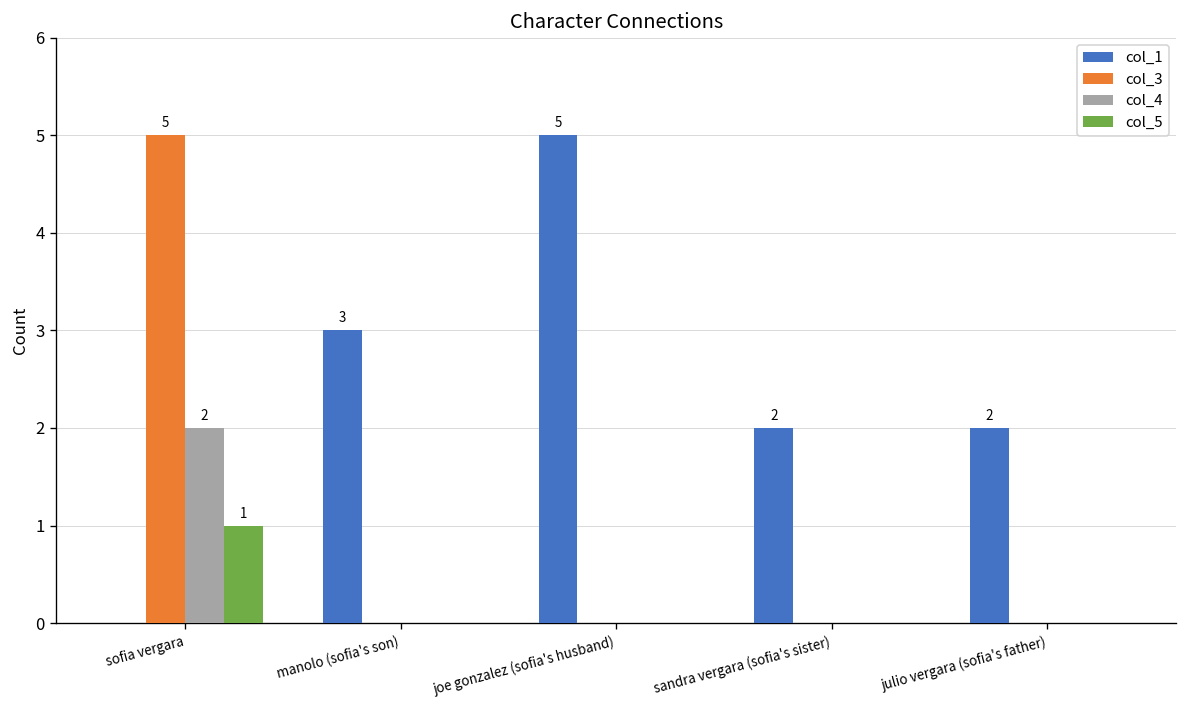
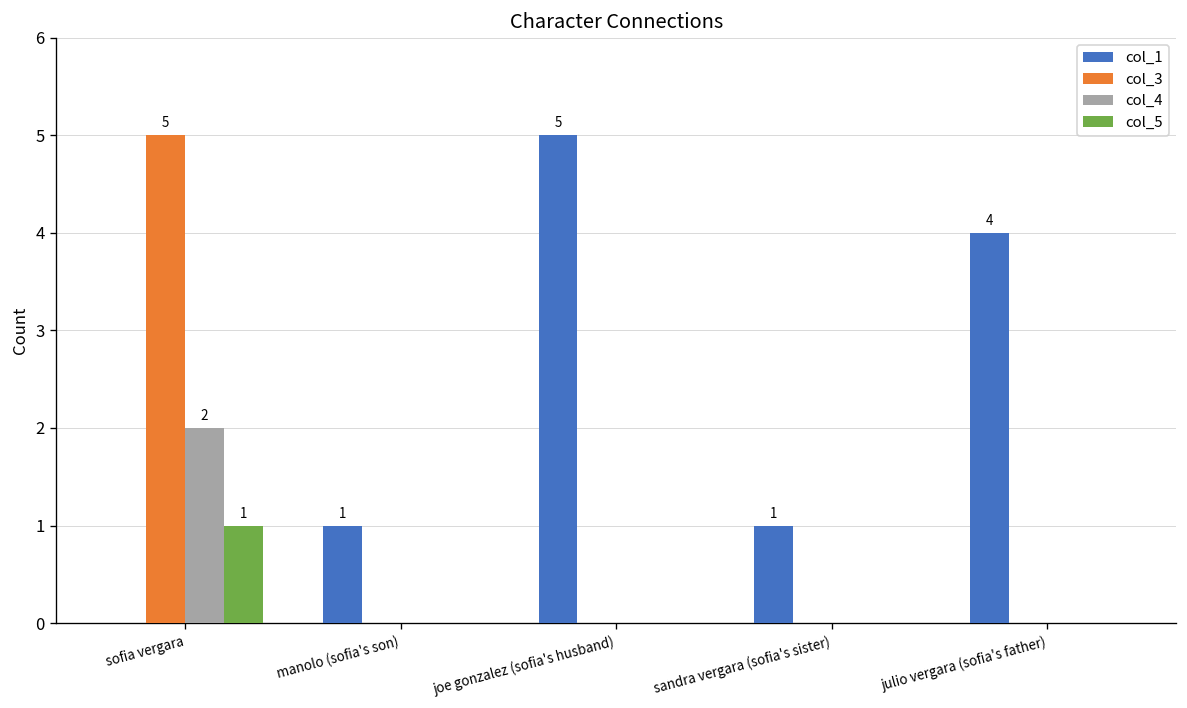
col_1, manolo (sofia's son): 3 -> 1
col_1, sandra vergara (sofia's sister): 2 -> 1
col_1, julio vergara (sofia's father): 2 -> 4
